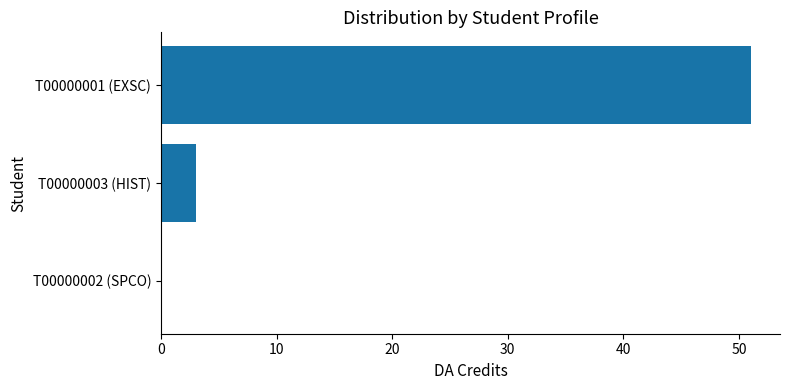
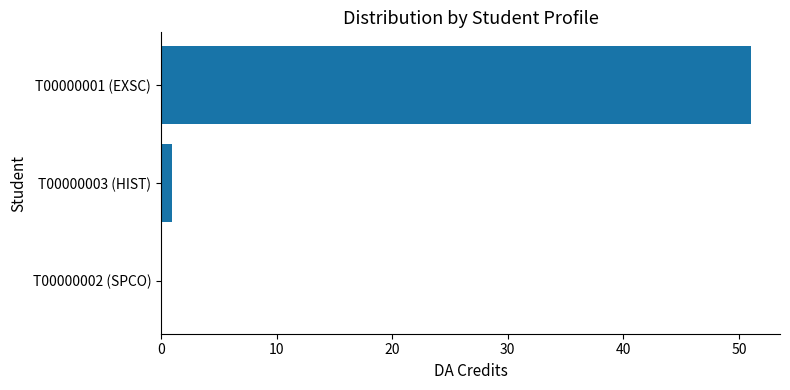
T00000003 (HIST): 3 -> 1
